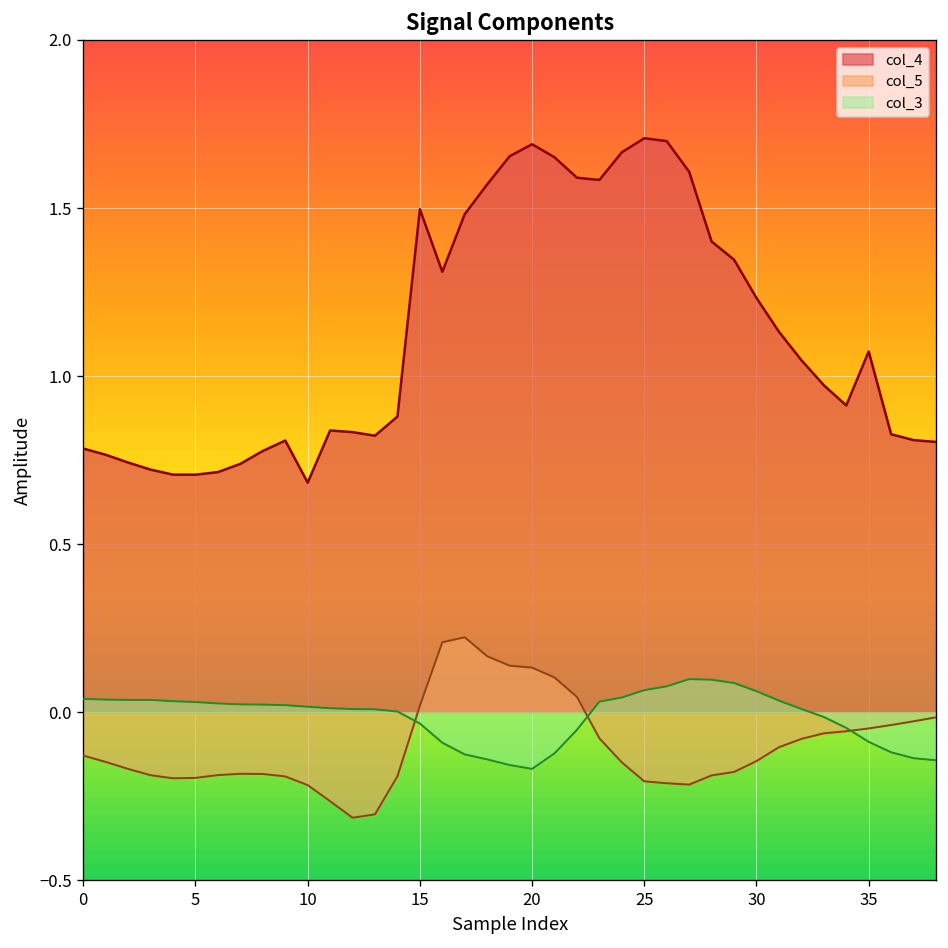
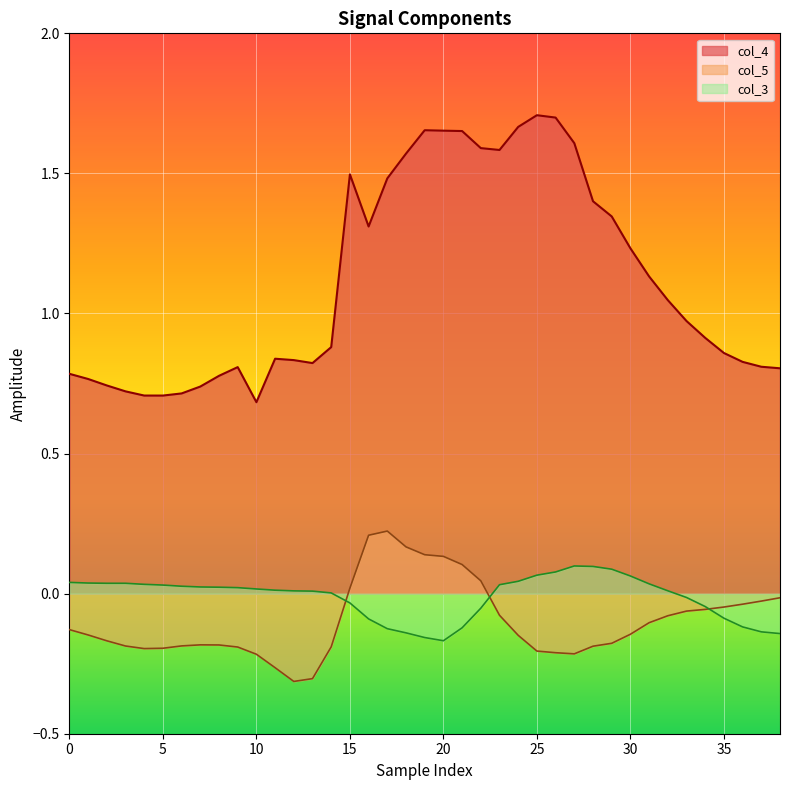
col_4, 20: 1.69 -> 1.65
col_4, 35: 1.07 -> 0.86
